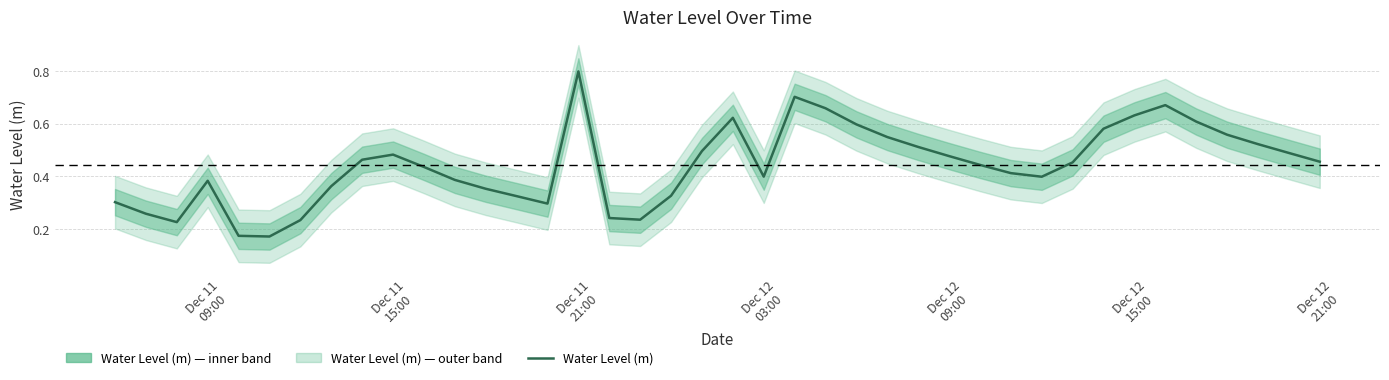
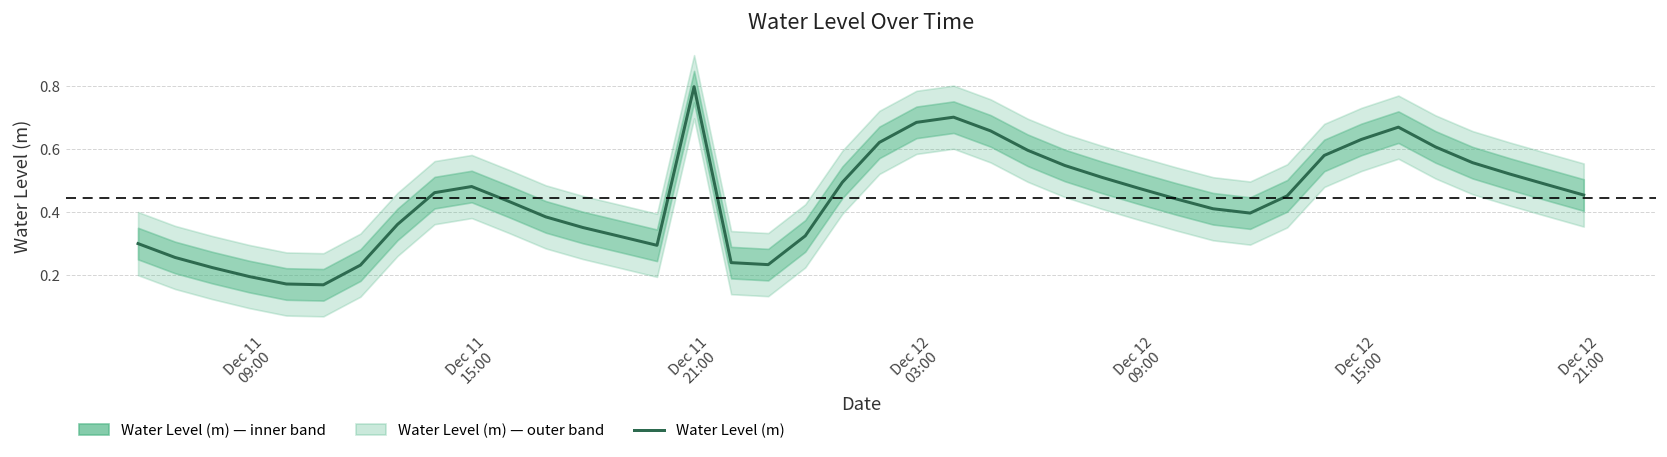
Water Level (m), Dec 11 09:00: 0.38 -> 0.20
Water Level (m), Dec 12 03:00: 0.40 -> 0.69
